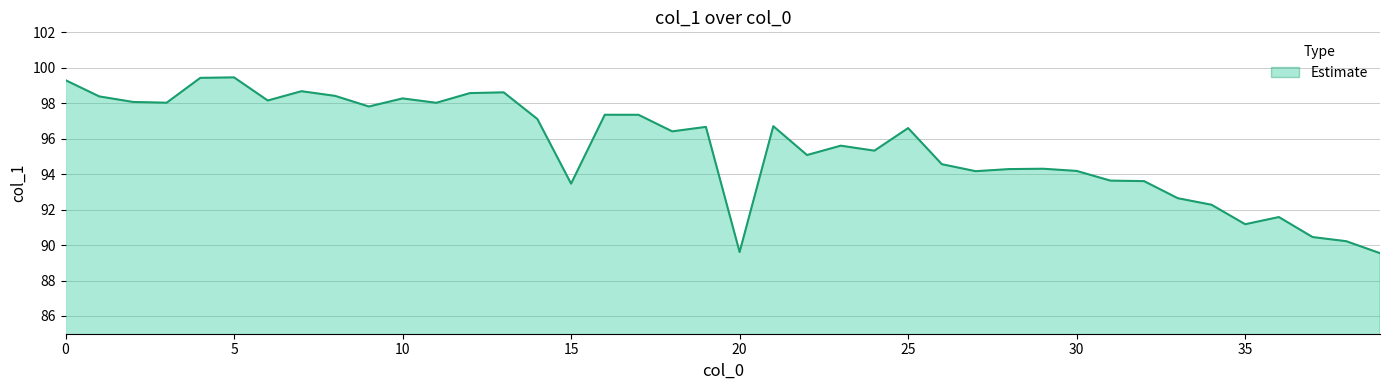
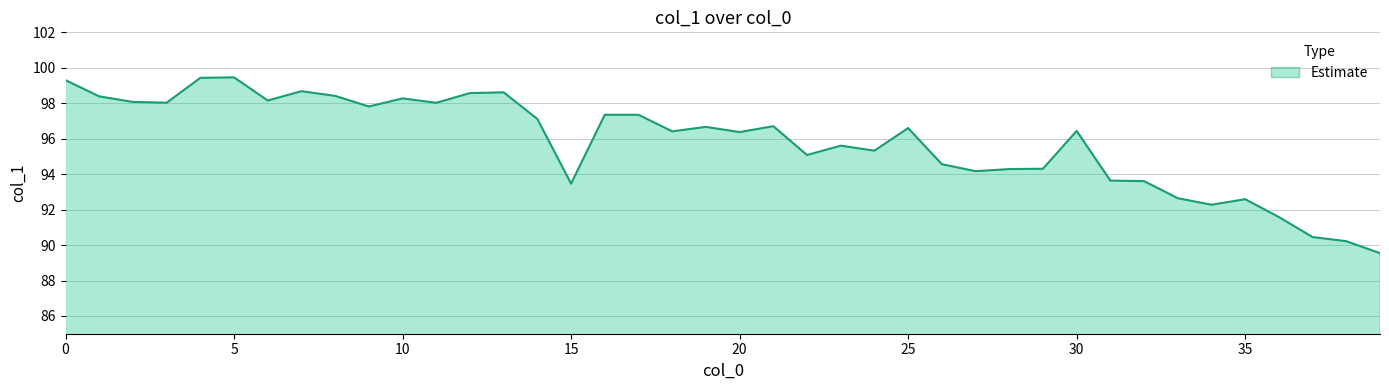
20: 89.6 -> 96.4
30: 94.2 -> 96.4
35: 91.2 -> 92.6
